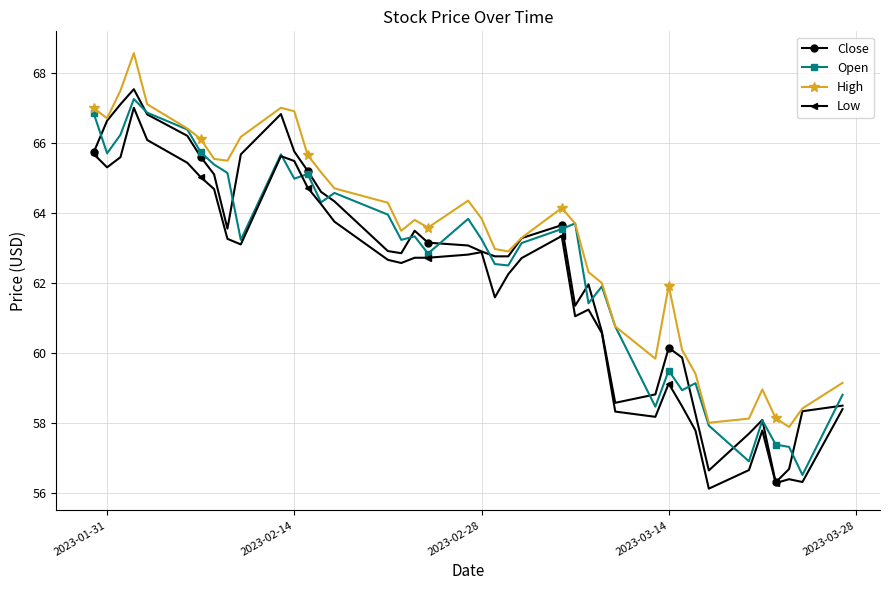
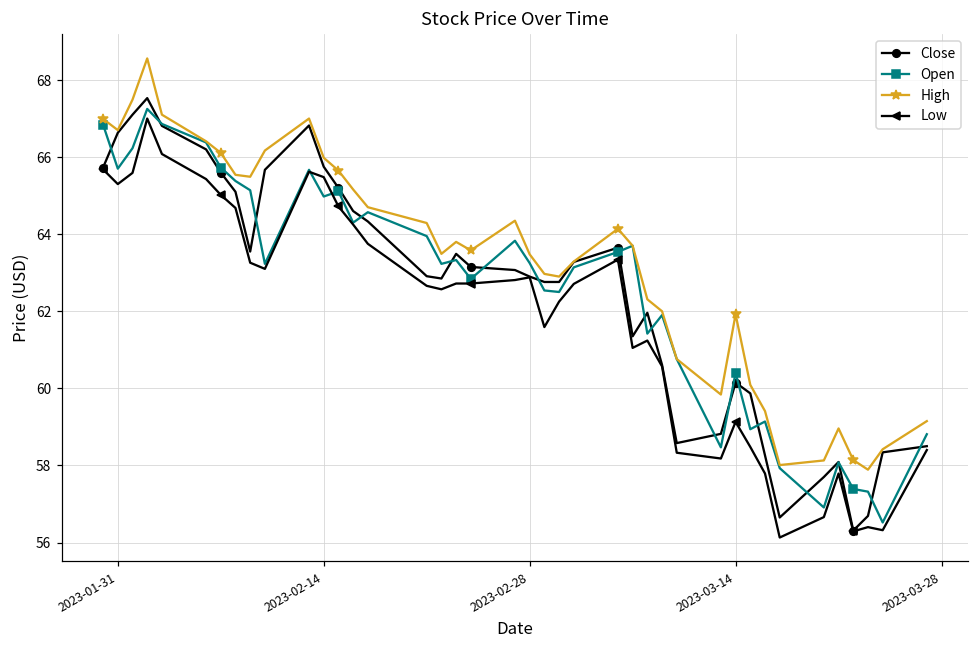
High, 2023-02-14: 66.9 -> 66.0
High, 2023-02-28: 63.8 -> 63.5
Open, 2023-03-14: 59.5 -> 60.4
